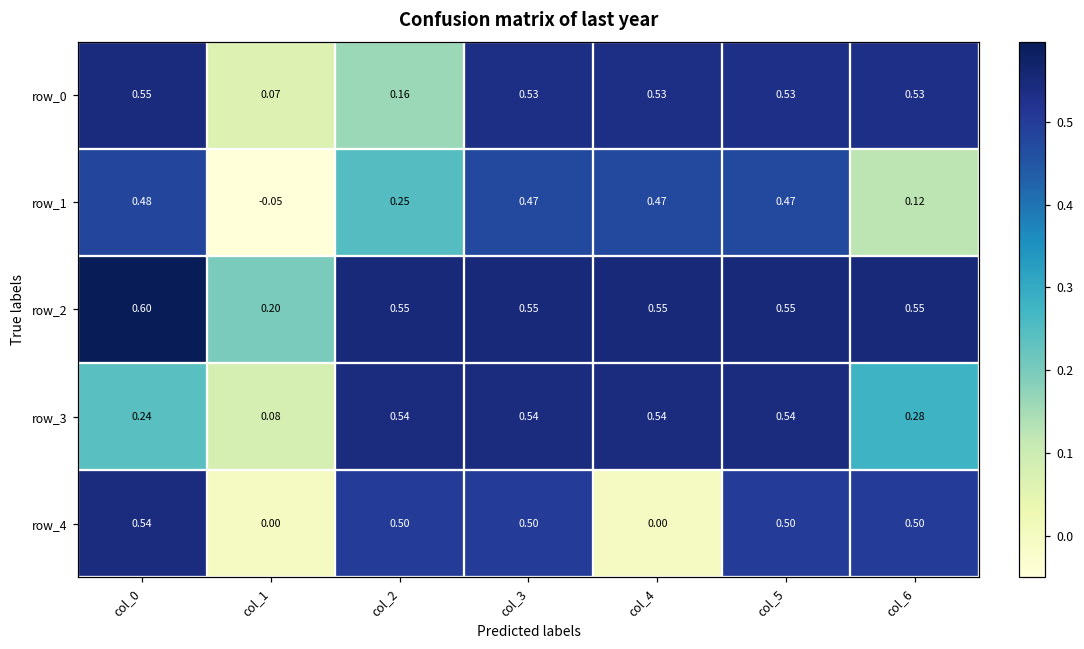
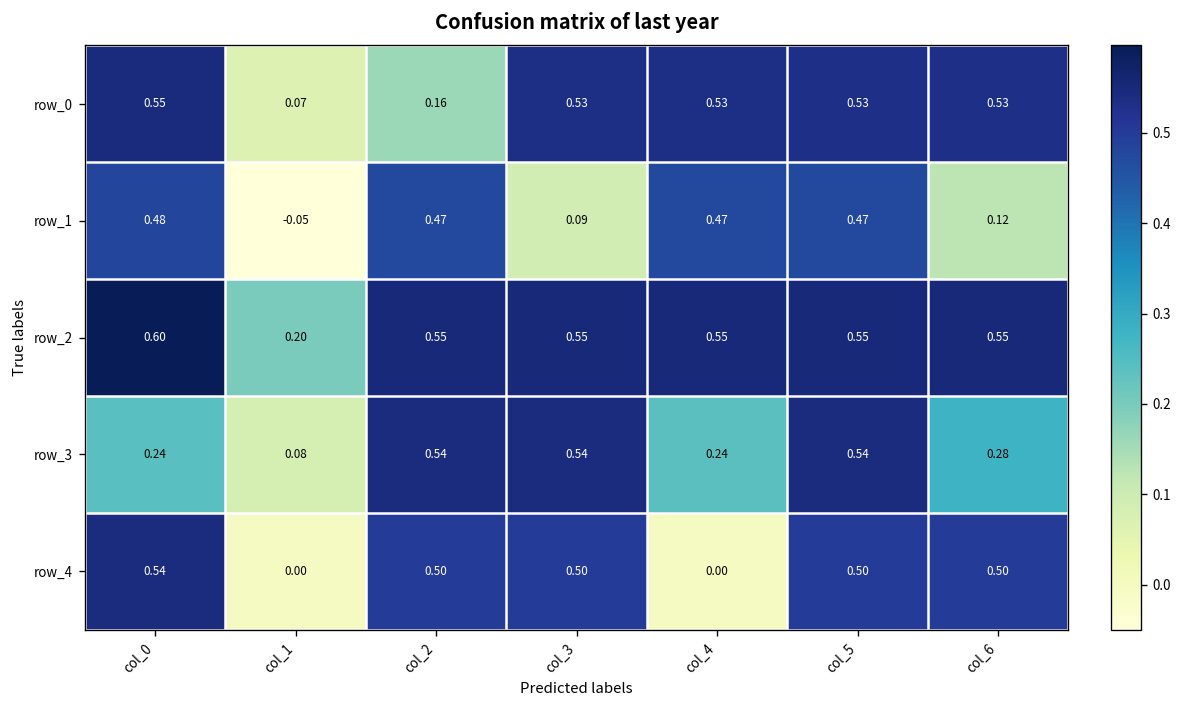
row_1, col_2: 0.25 -> 0.47
row_1, col_3: 0.47 -> 0.09
row_3, col_4: 0.54 -> 0.24
